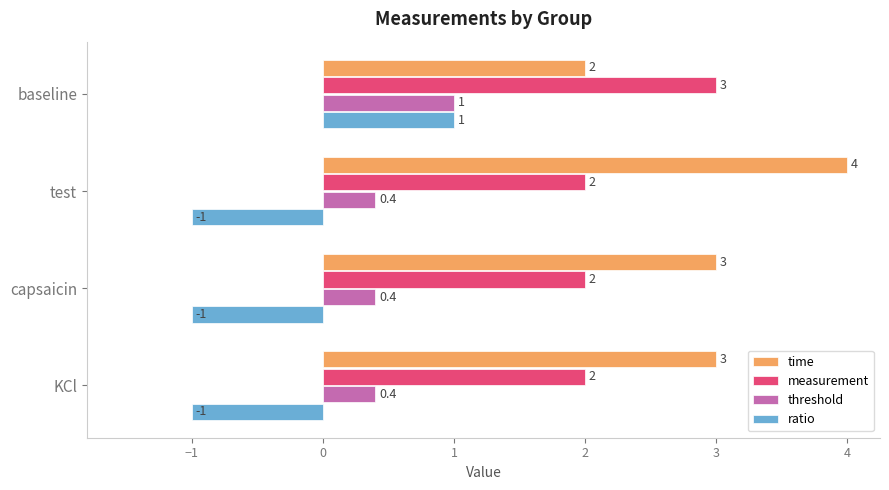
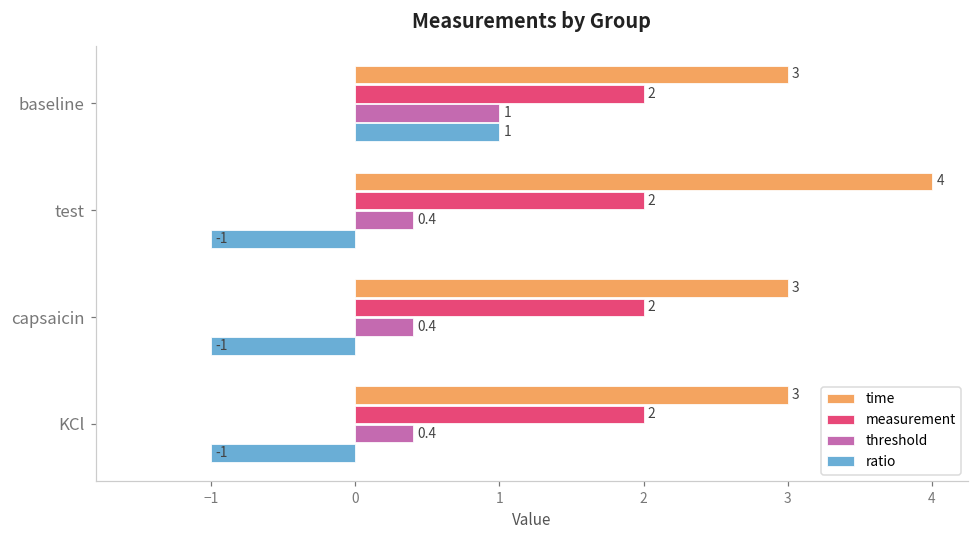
time, baseline: 2 -> 3
measurement, baseline: 3 -> 2
